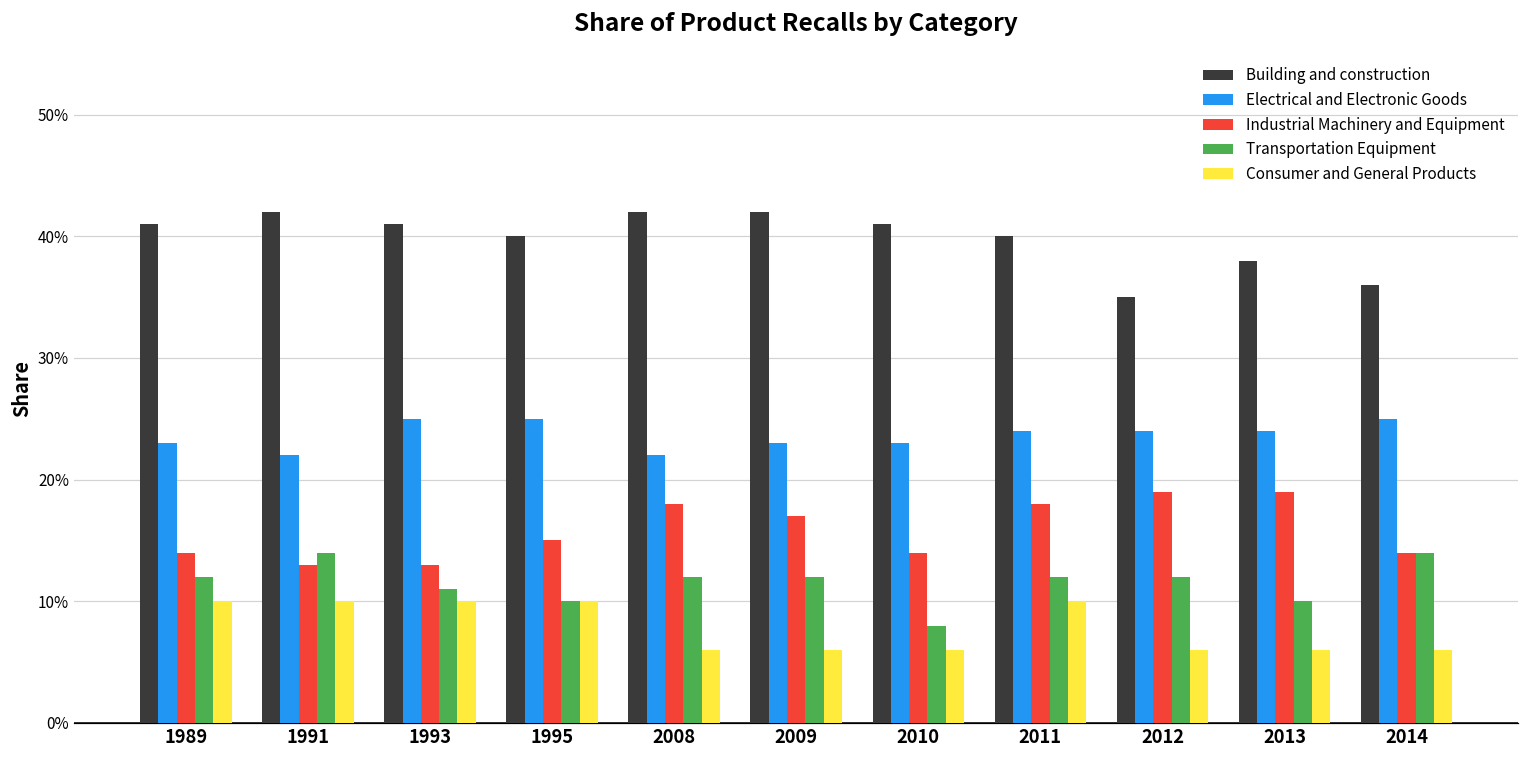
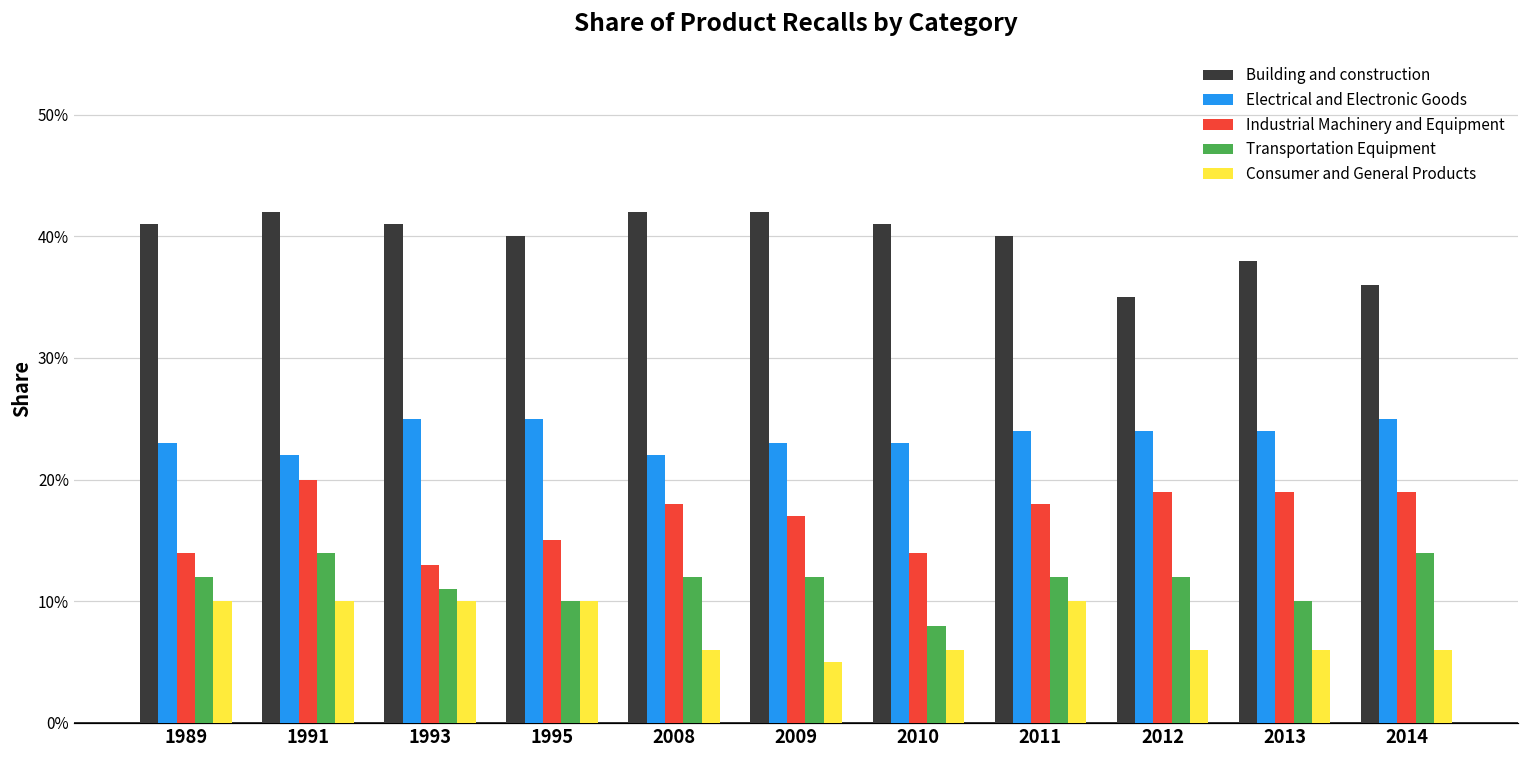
Industrial Machinery and Equipment, 1991: 13.0% -> 20.0%
Consumer and General Products, 2009: 6.0% -> 5.0%
Industrial Machinery and Equipment, 2014: 14.0% -> 19.0%
